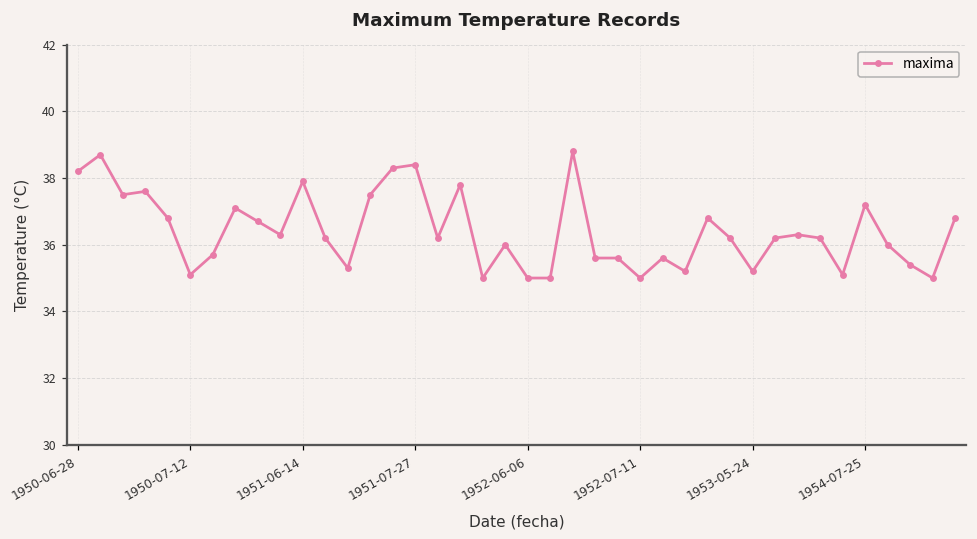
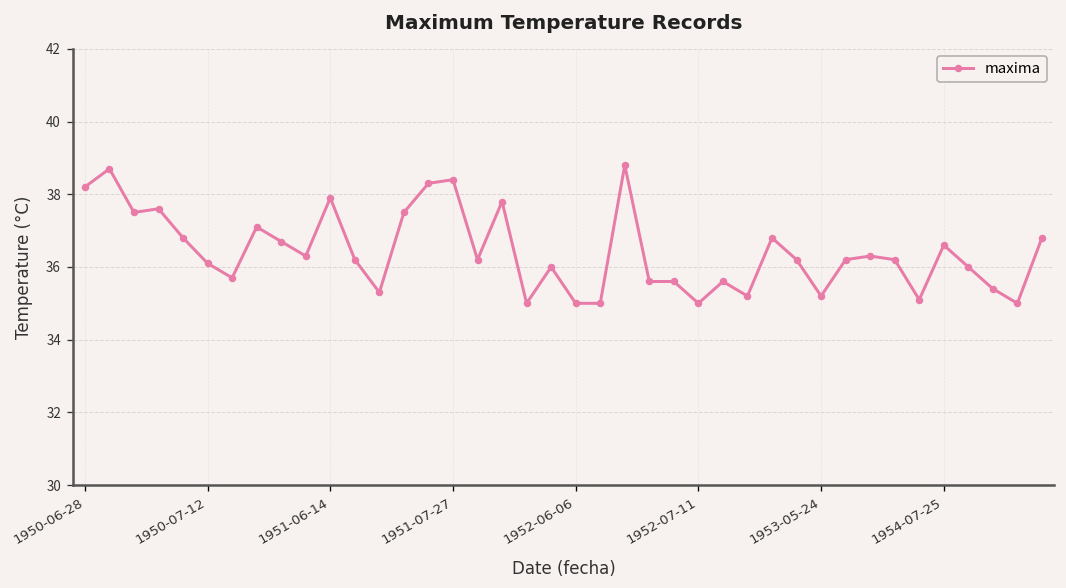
1950-07-12: 35.1 -> 36.1
1954-07-25: 37.2 -> 36.6
